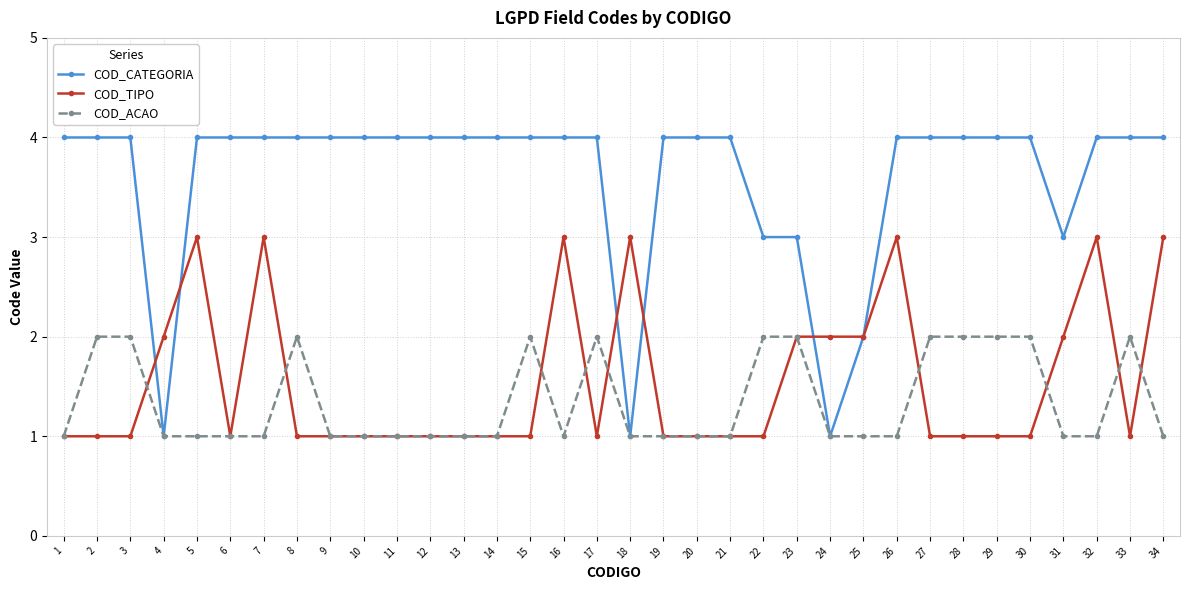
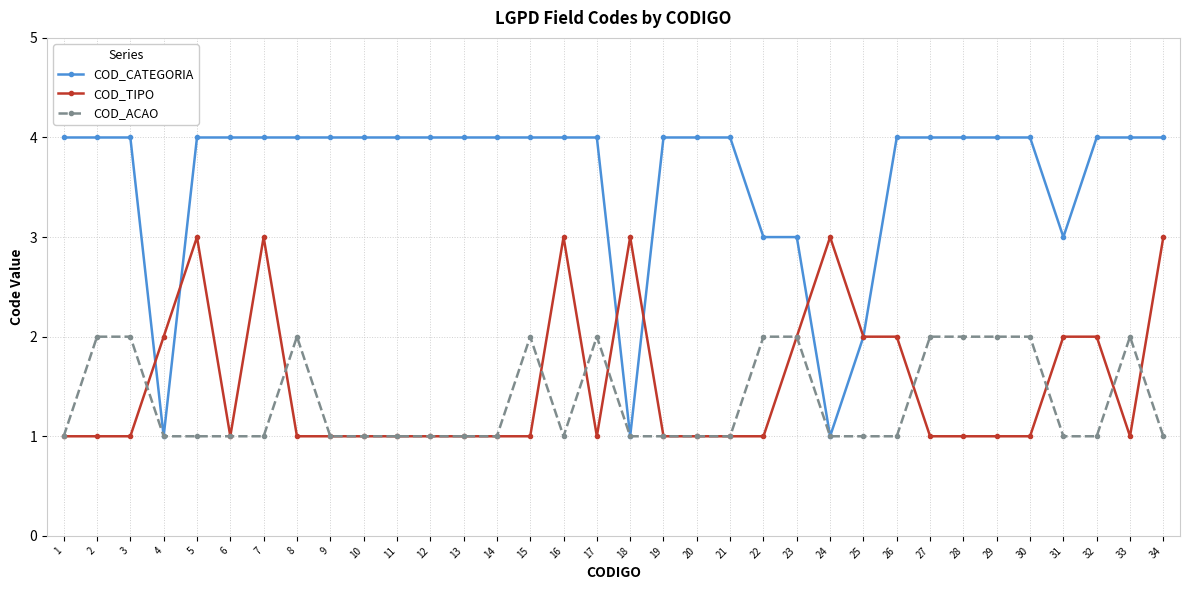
COD_TIPO, 24: 2 -> 3
COD_TIPO, 26: 3 -> 2
COD_TIPO, 32: 3 -> 2
